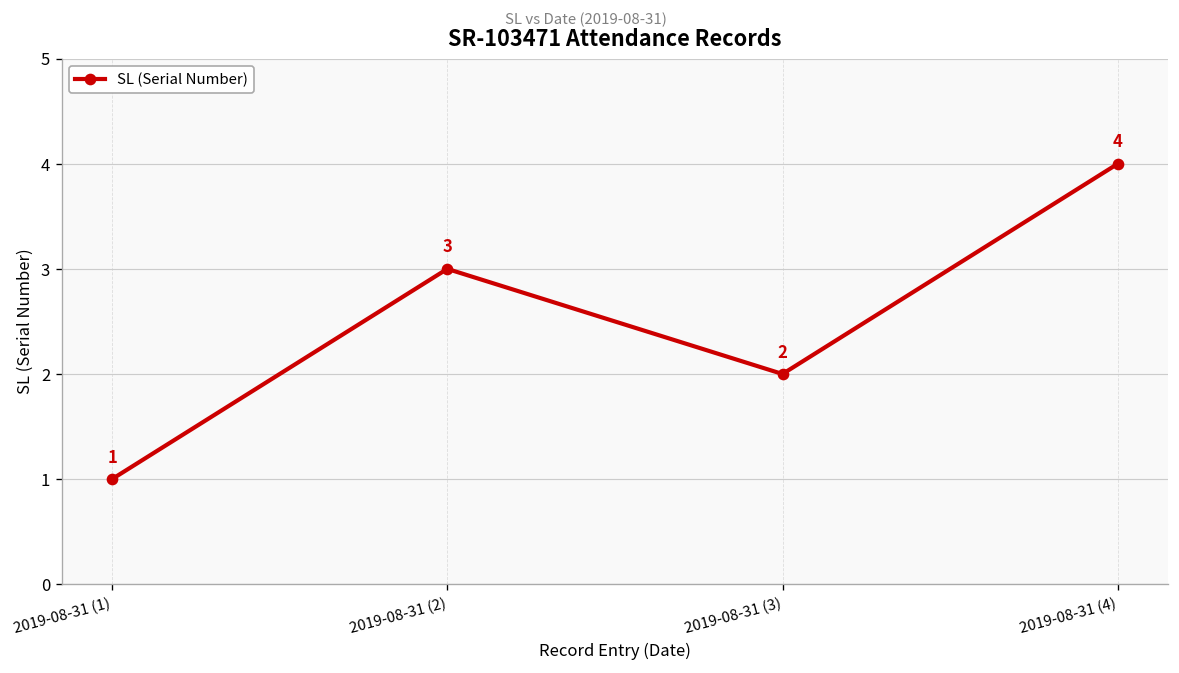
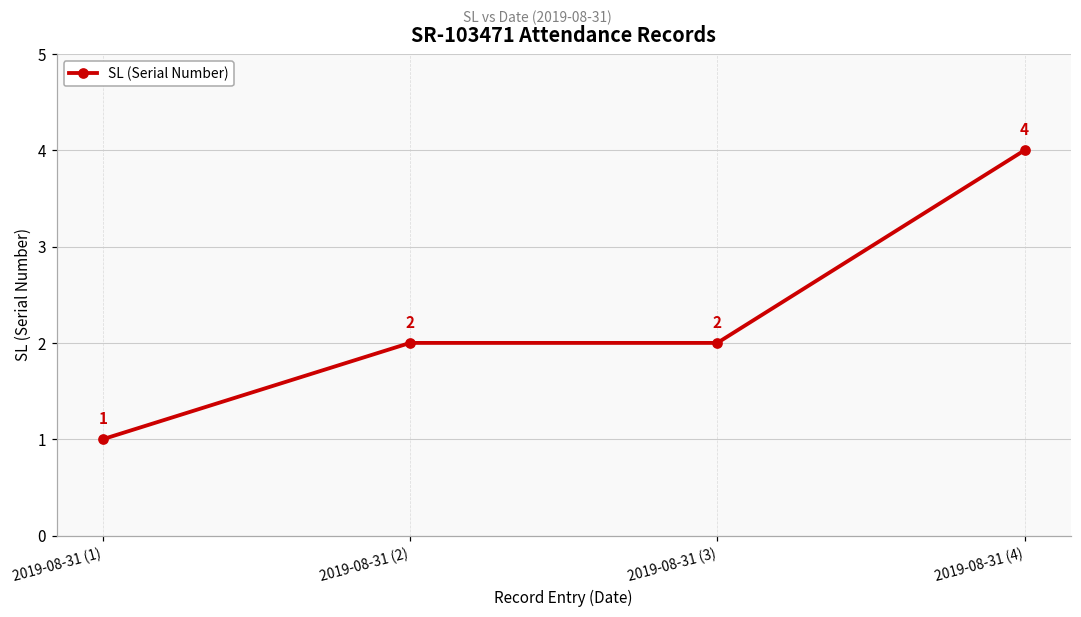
2019-08-31 (2): 3 -> 2
